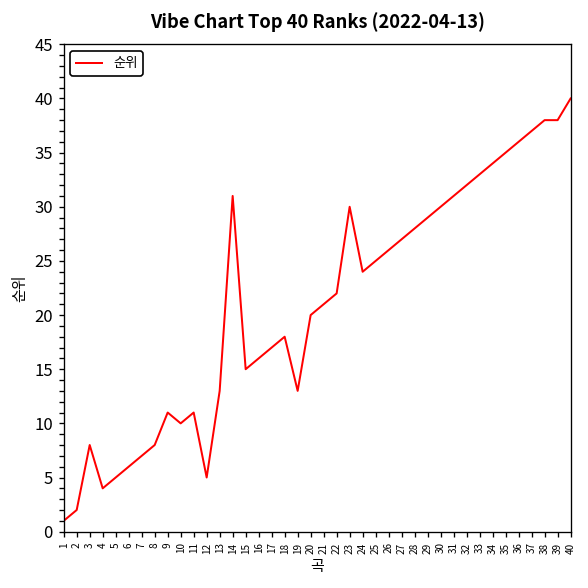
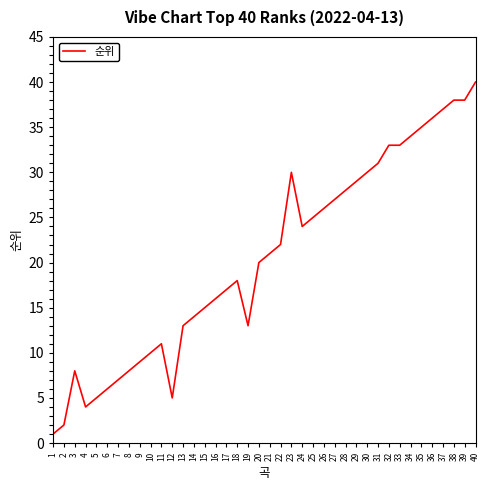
9: 11 -> 9
14: 31 -> 14
32: 32 -> 33
